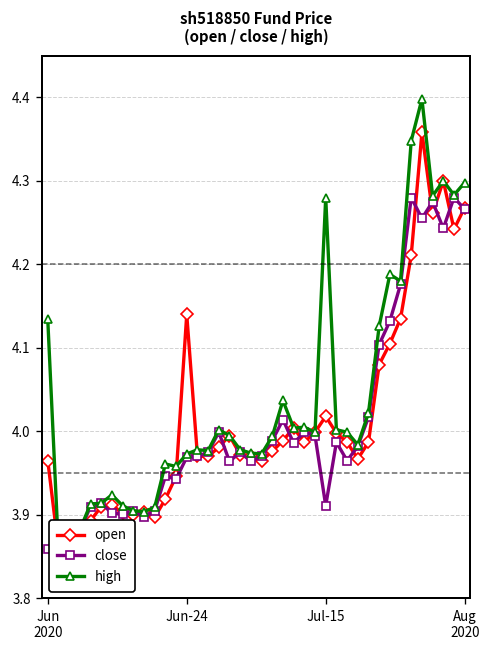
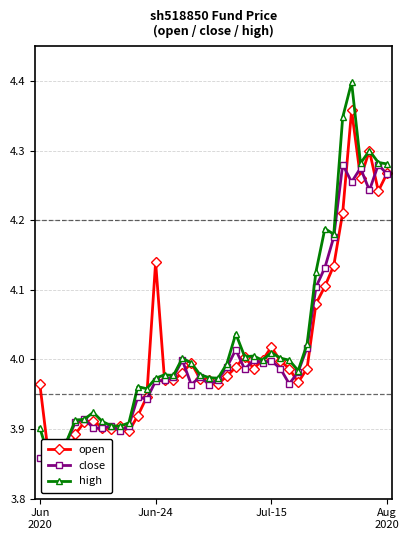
high, Jun 2020: 4.13 -> 3.90
close, Jul-15: 3.91 -> 4.00
high, Jul-15: 4.28 -> 4.01
high, Aug 2020: 4.30 -> 4.28
